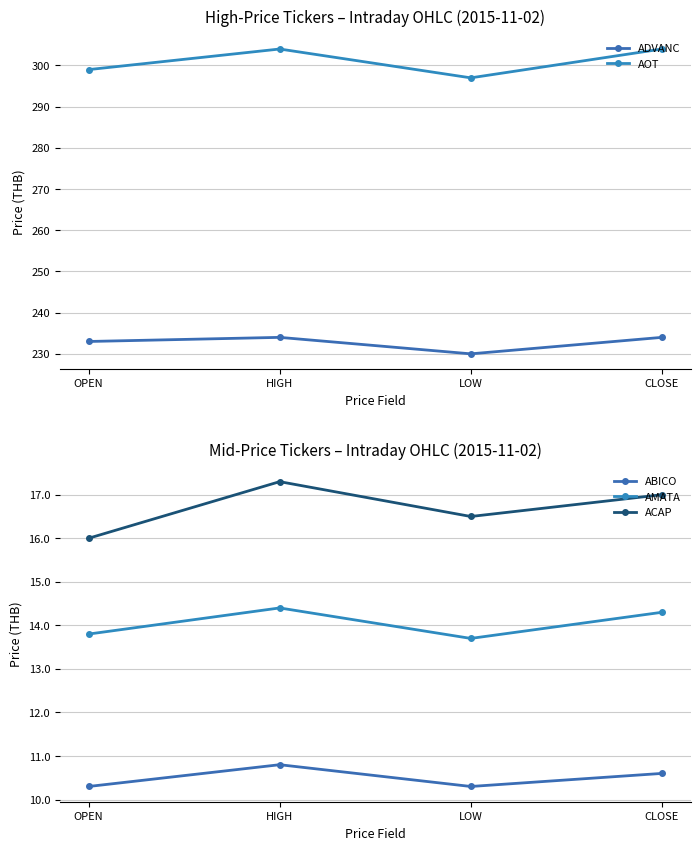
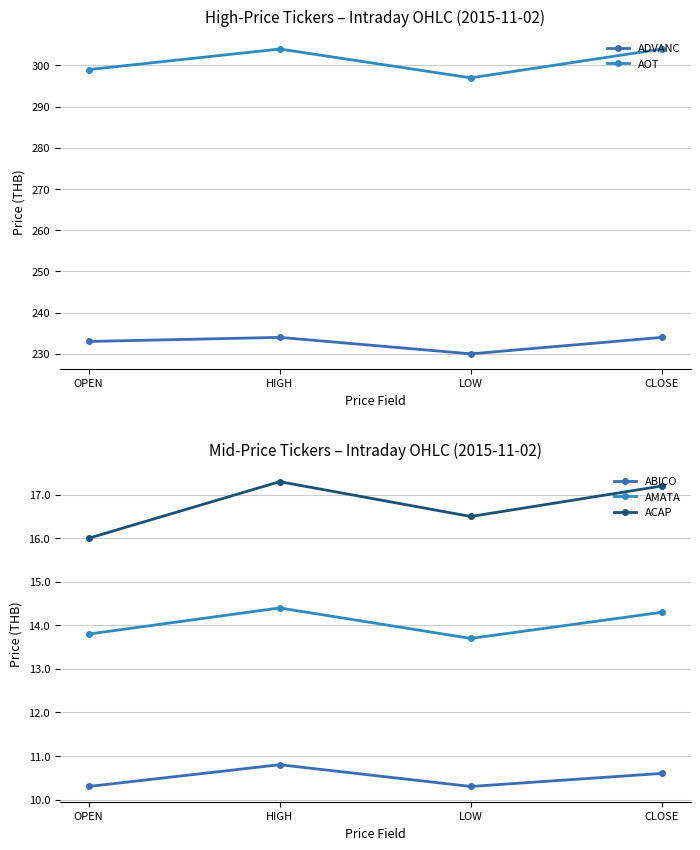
Mid-Price Tickers – Intraday OHLC (2015-11-02), ACAP, CLOSE: 17.0 -> 17.2
